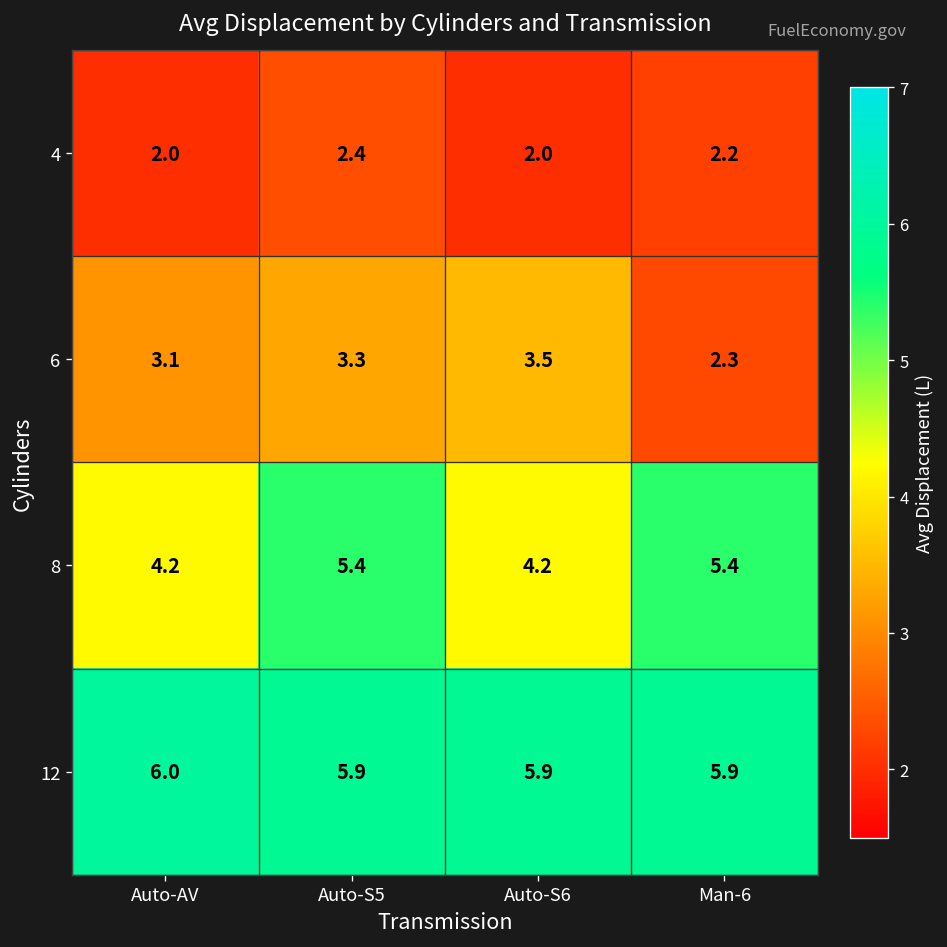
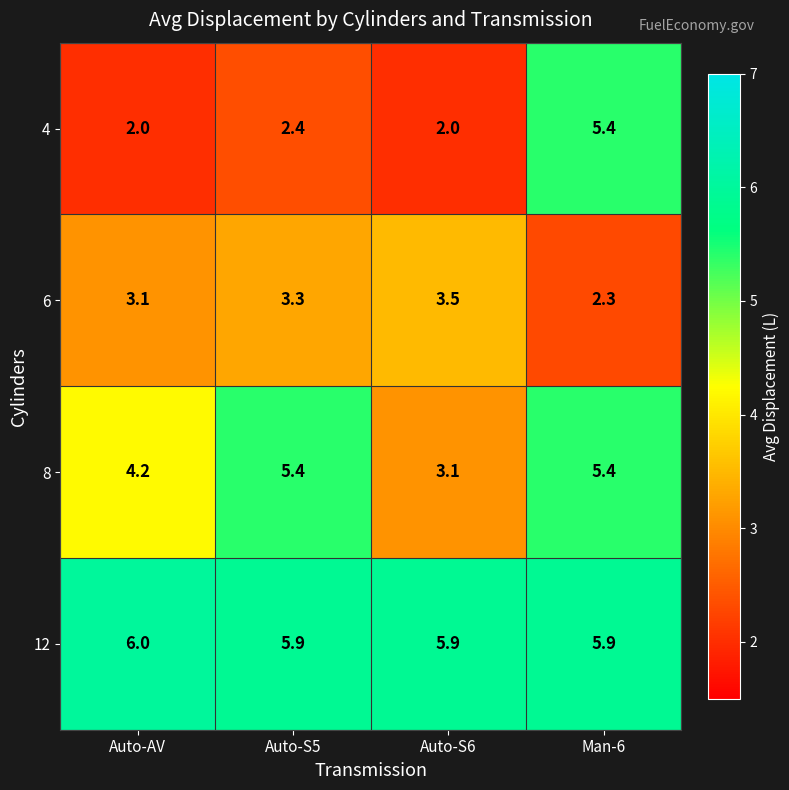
4, Man-6: 2.2 -> 5.4
8, Auto-S6: 4.2 -> 3.1
